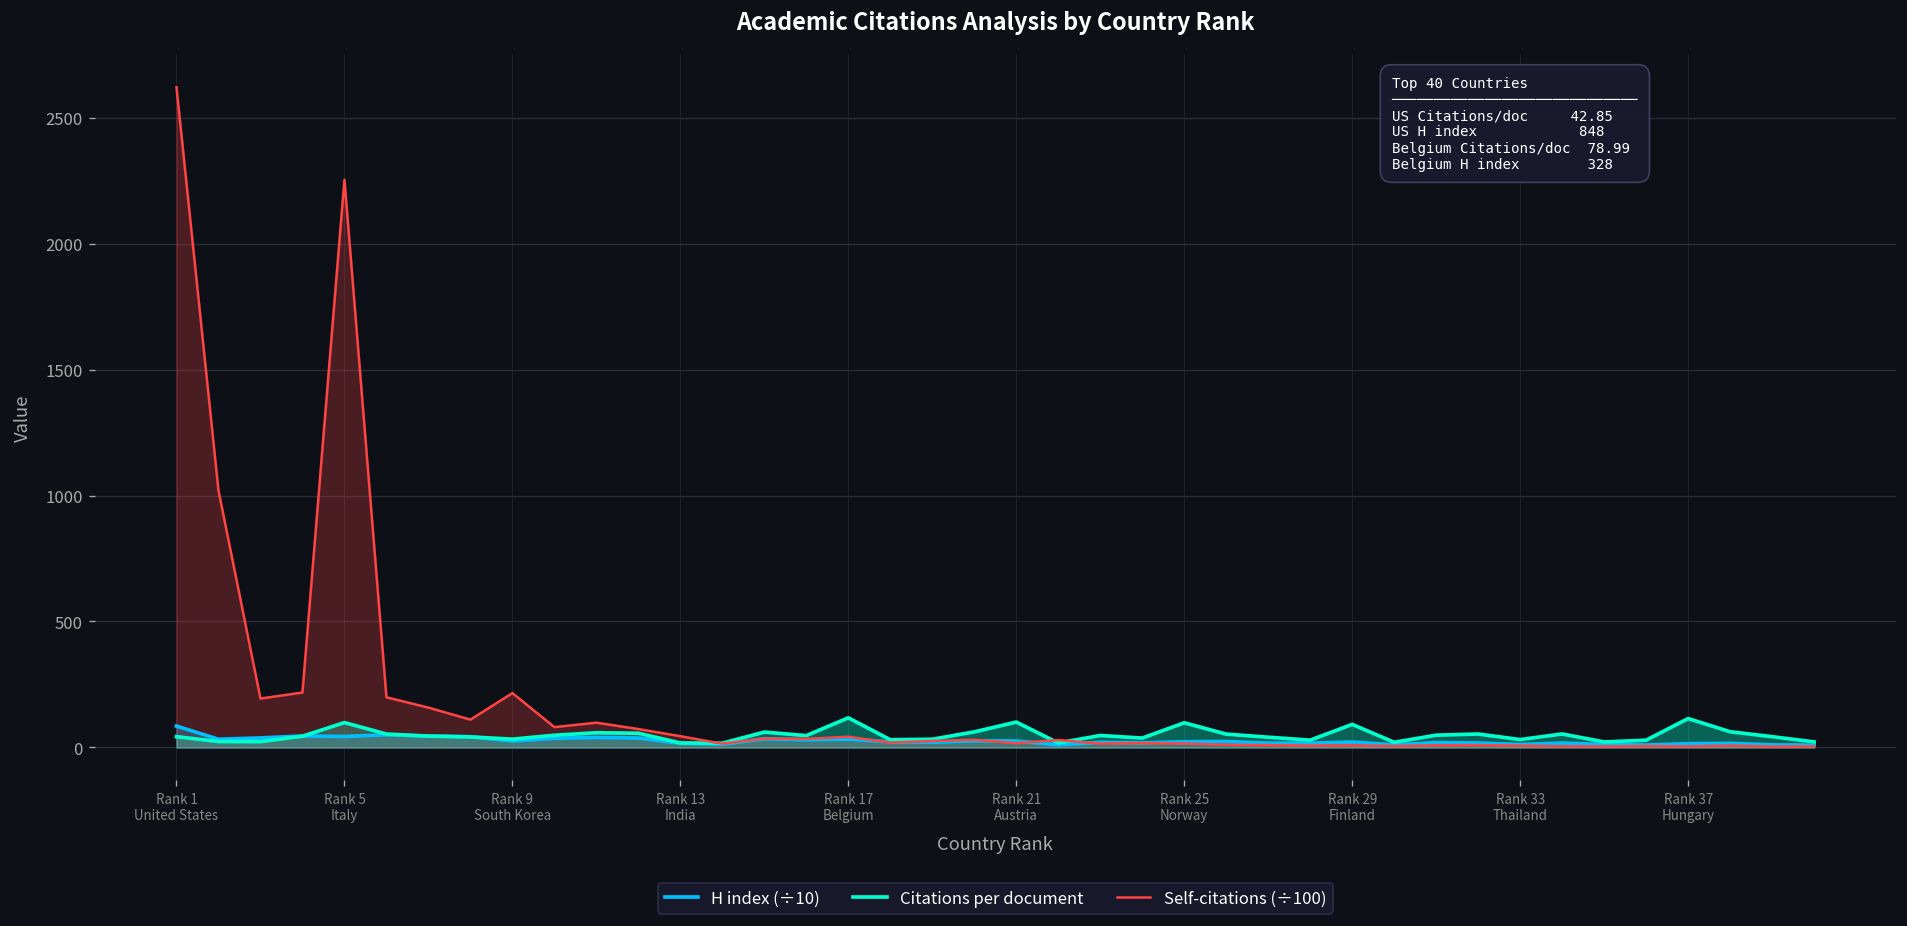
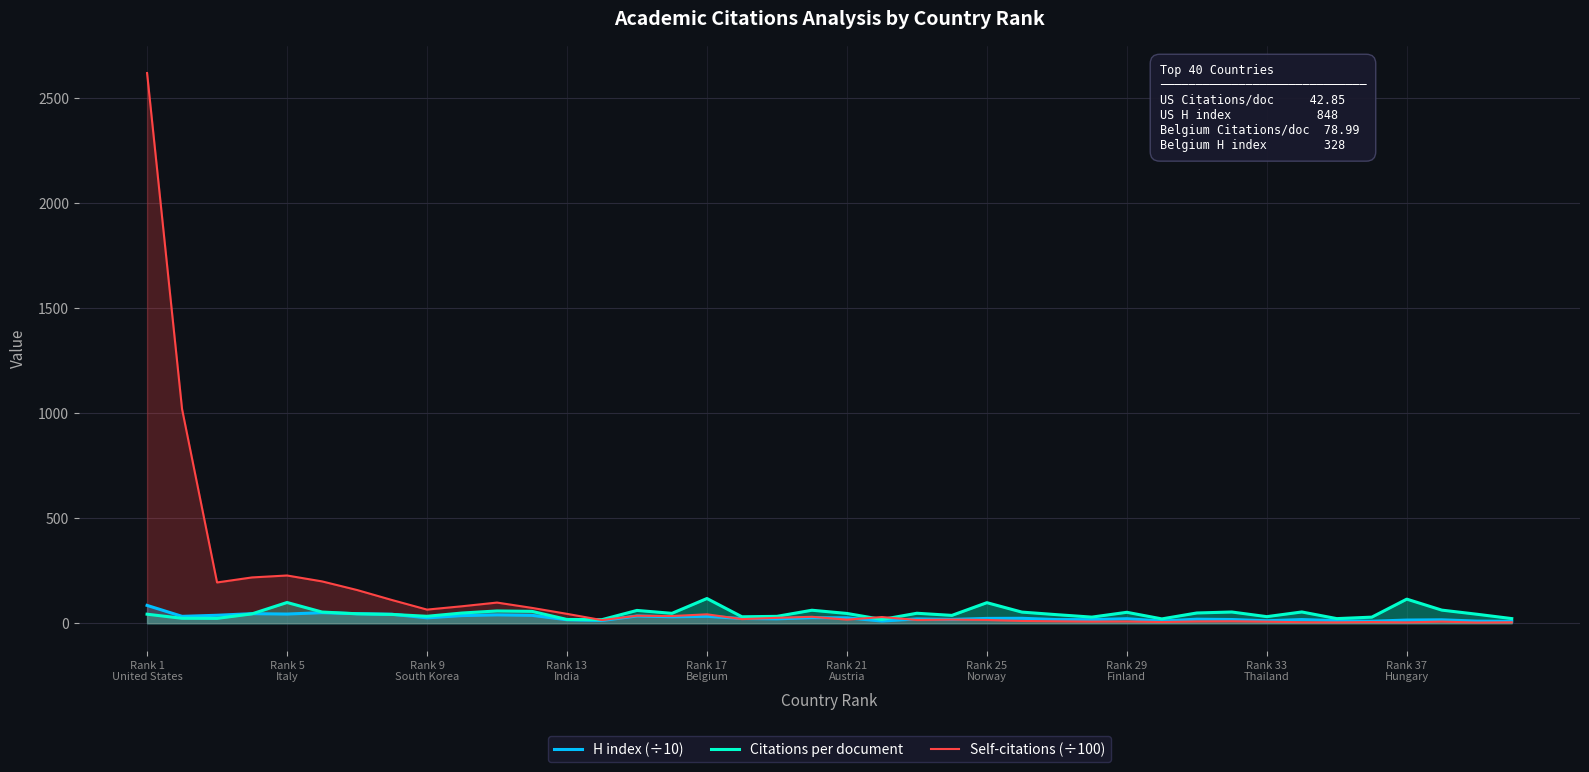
Self-citations (÷100), Rank 5 Italy: 2250 -> 230
Self-citations (÷100), Rank 9 South Korea: 220 -> 60
Citations per document, Rank 21 Austria: 100 -> 50
Citations per document, Rank 29 Finland: 90 -> 50
